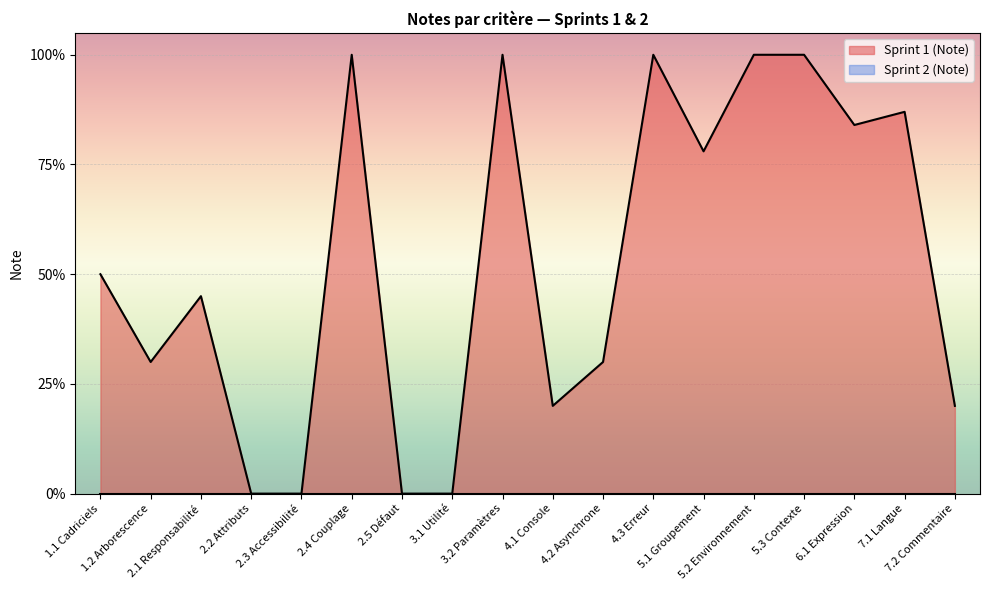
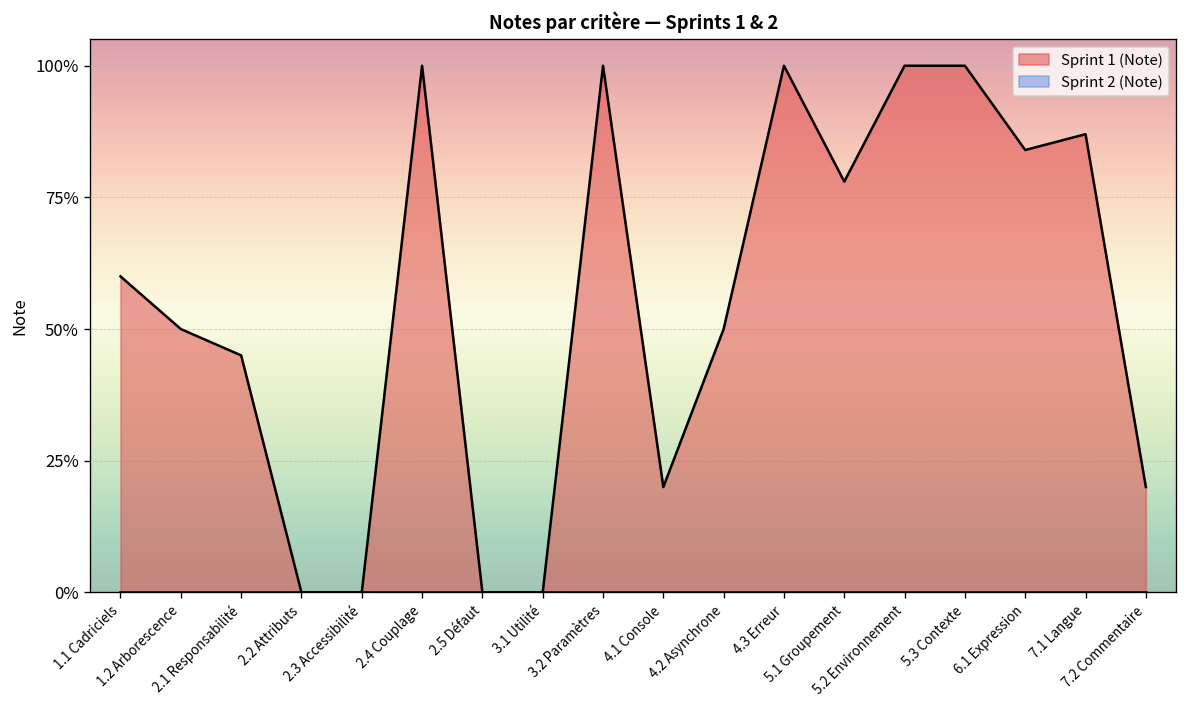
Sprint 1 (Note), 1.1 Cadriciels: 50% -> 60%
Sprint 1 (Note), 1.2 Arborescence: 30% -> 50%
Sprint 1 (Note), 4.2 Asynchrone: 30% -> 50%
